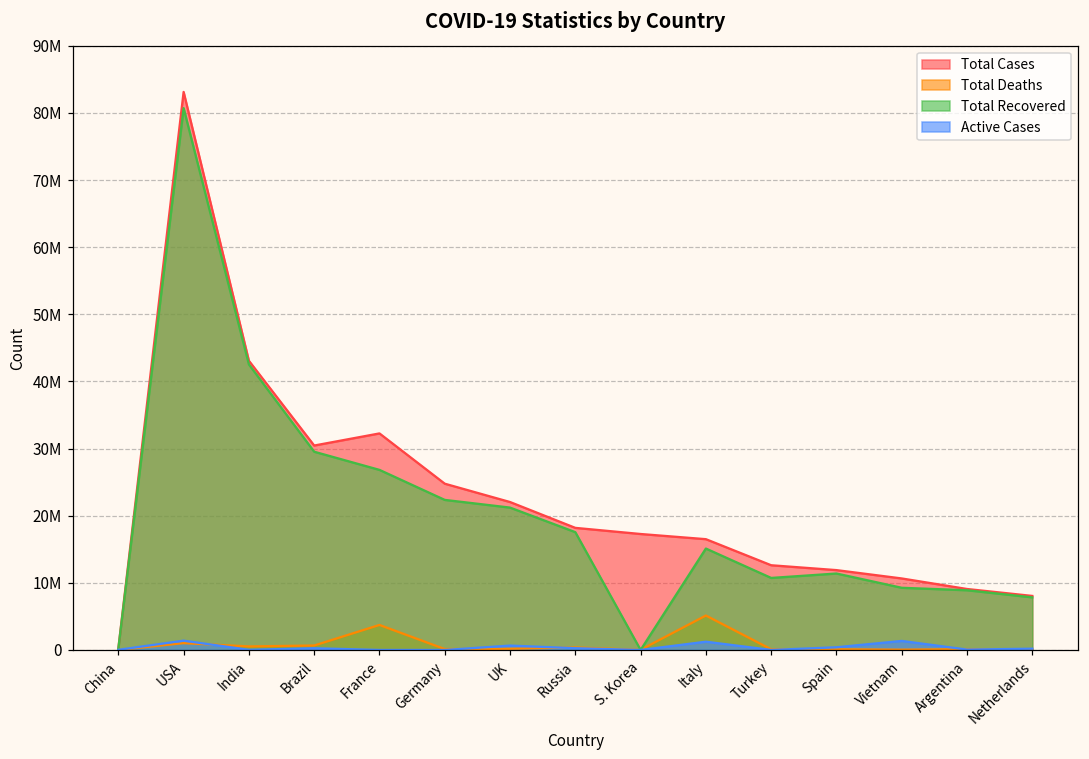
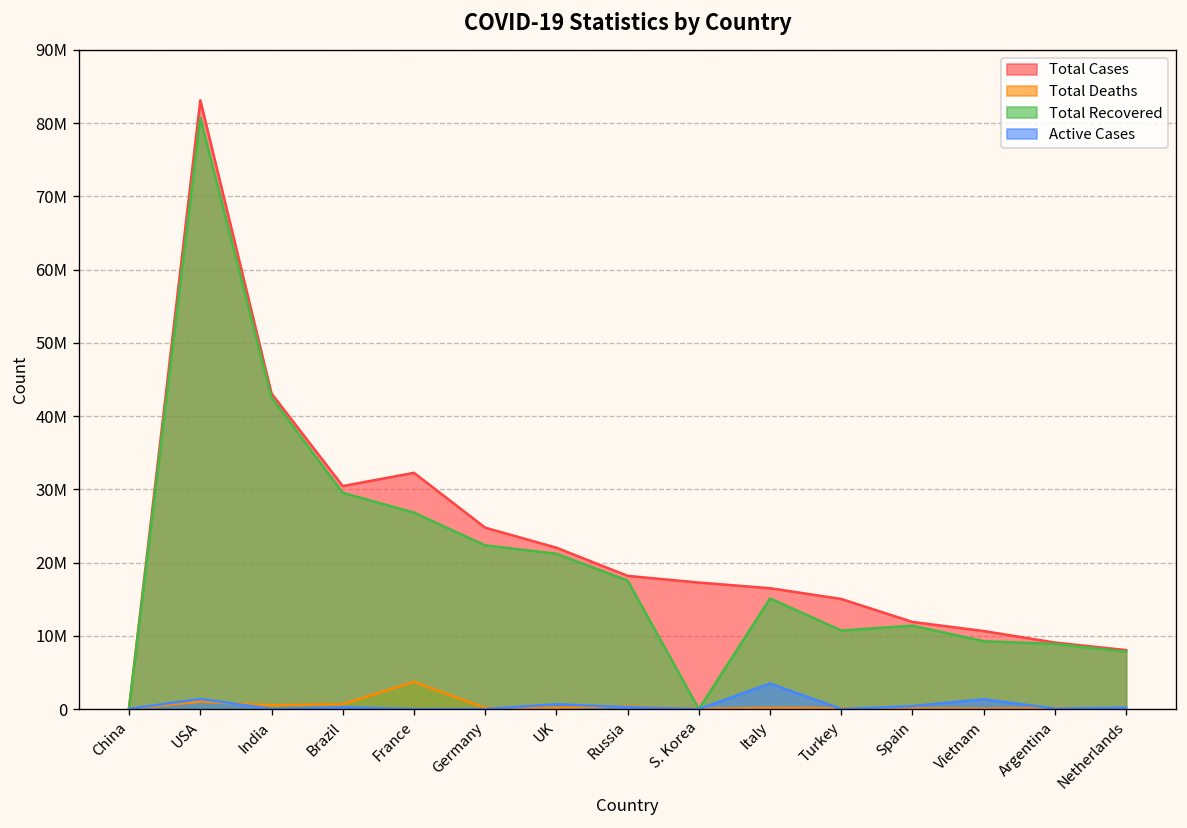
Total Deaths, Italy: 5000000 -> 0
Active Cases, Italy: 1000000 -> 3000000
Total Cases, Turkey: 13000000 -> 15000000
